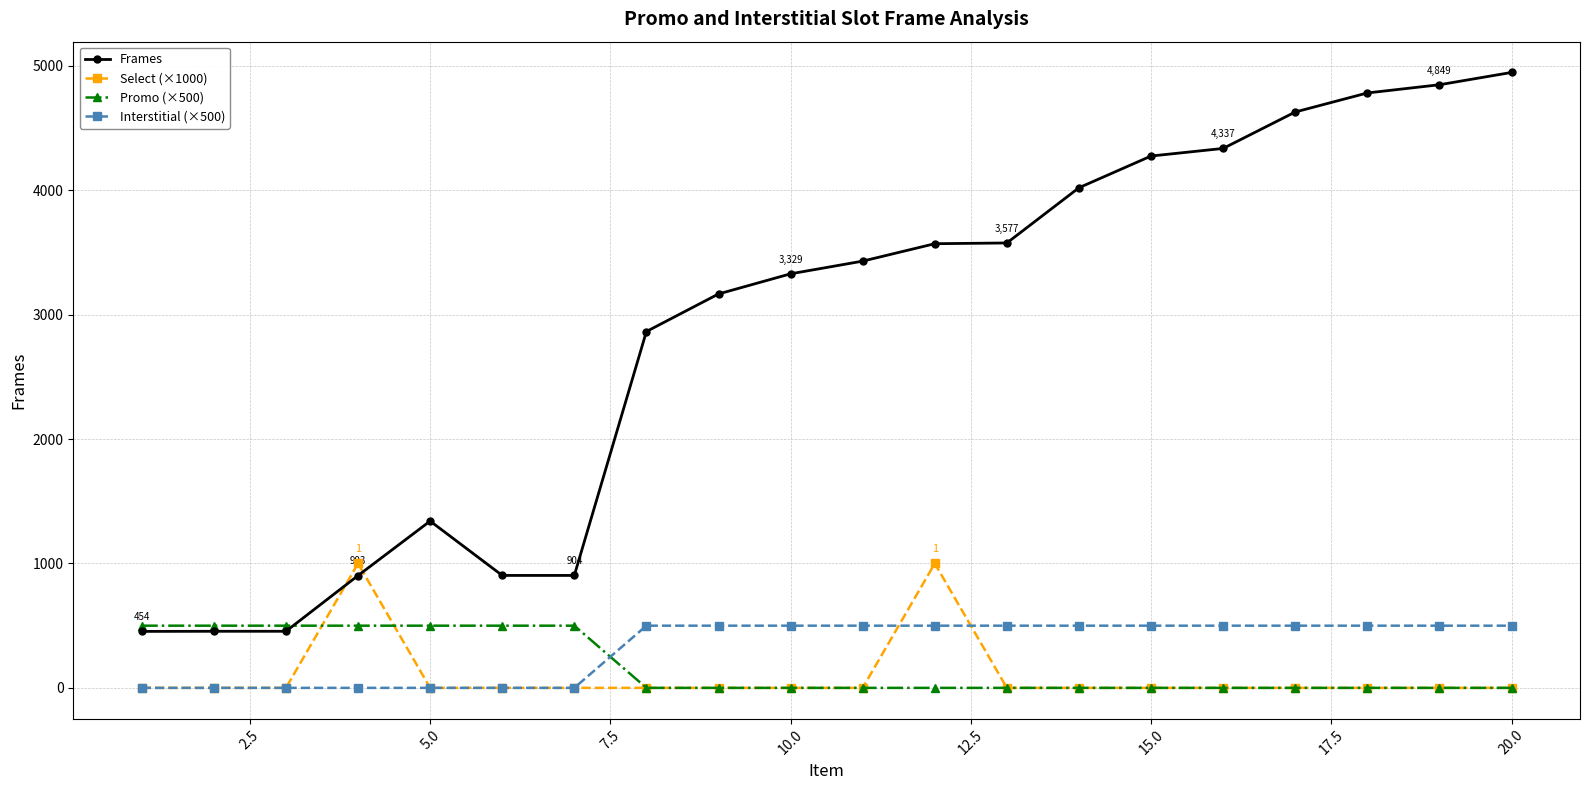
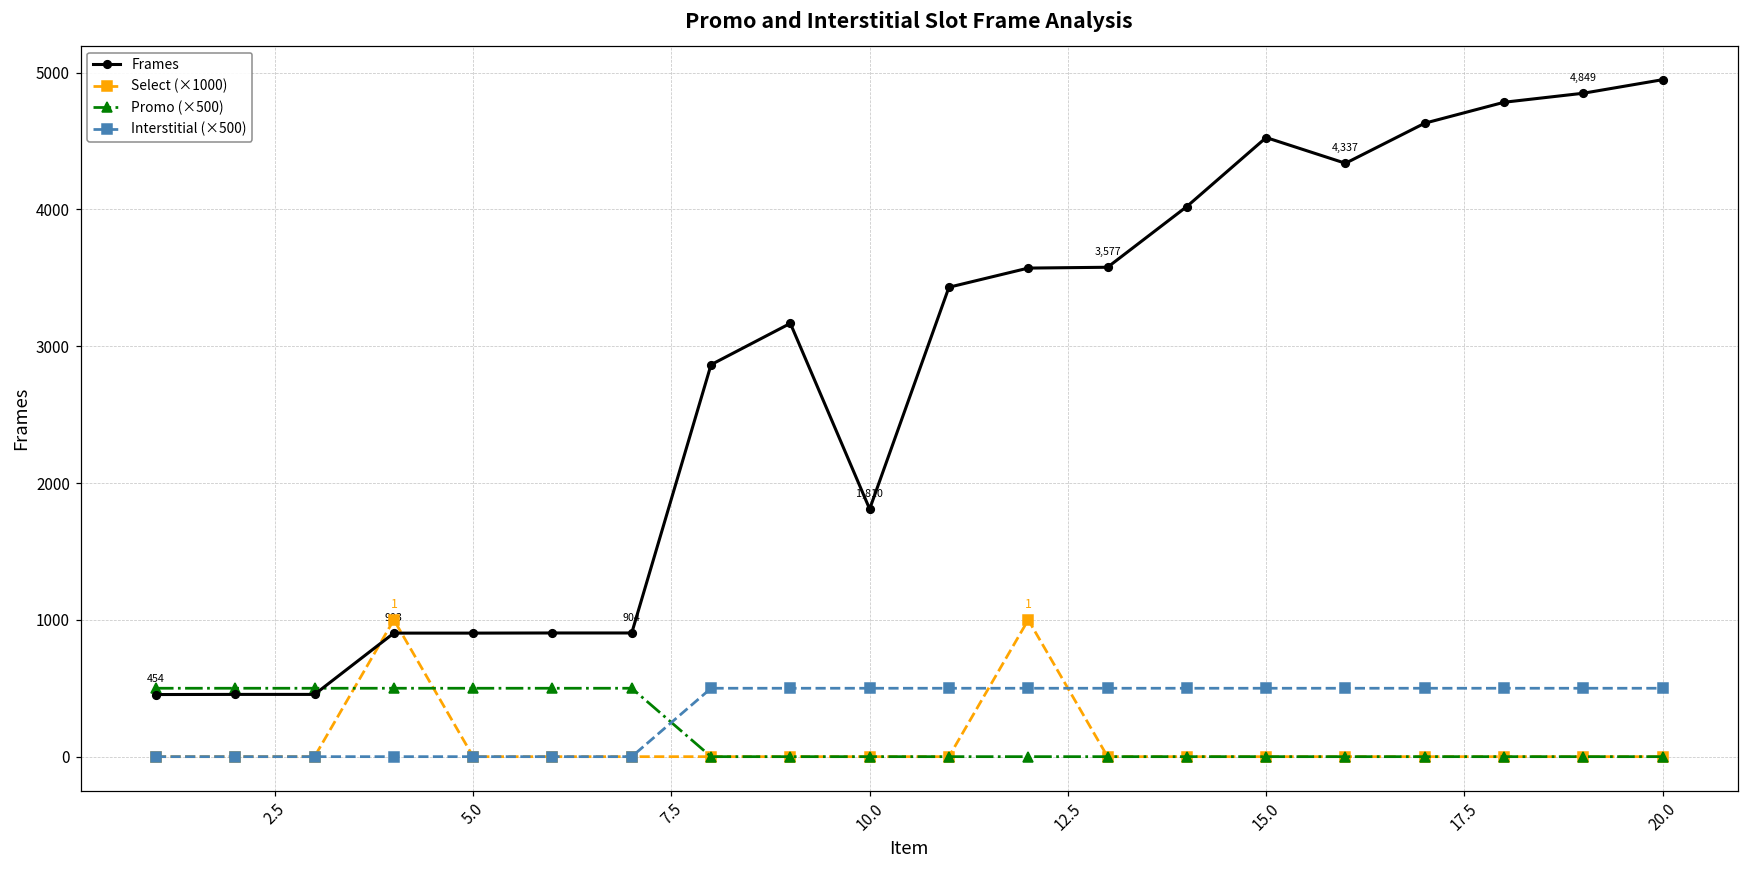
Frames, 5.0: 1340 -> 900
Frames, 10.0: 3,329 -> 1,810
Frames, 15.0: 4280 -> 4530
